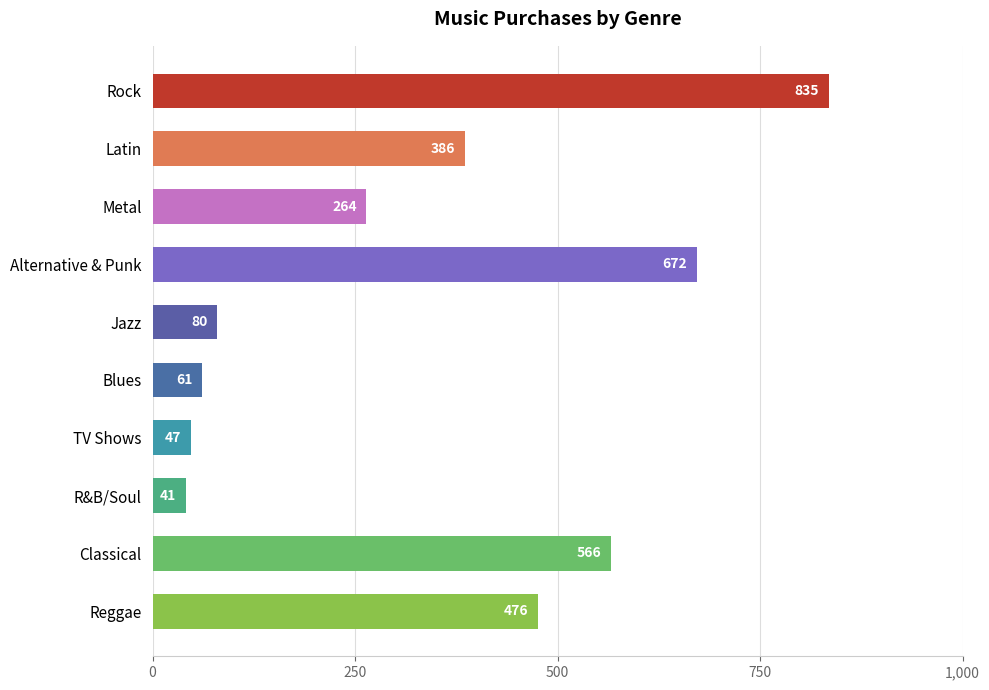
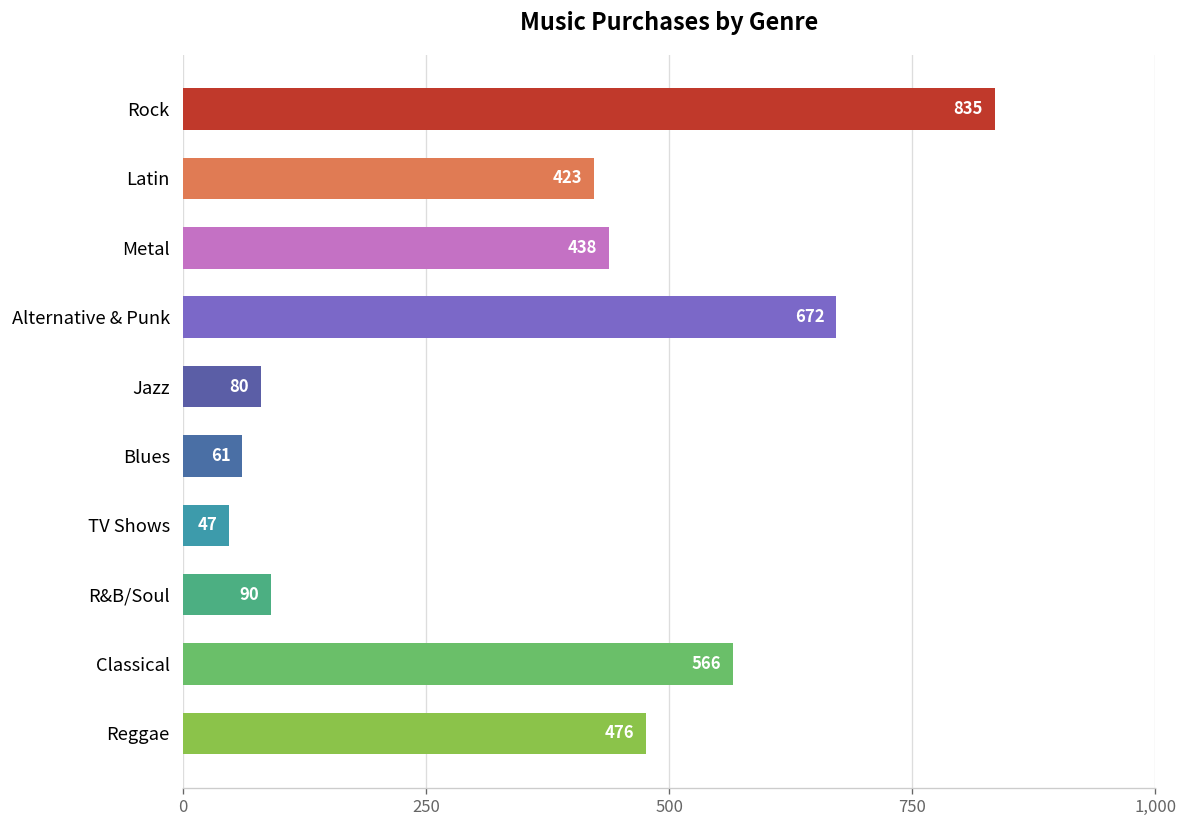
Latin: 386 -> 423
Metal: 264 -> 438
R&B/Soul: 41 -> 90
